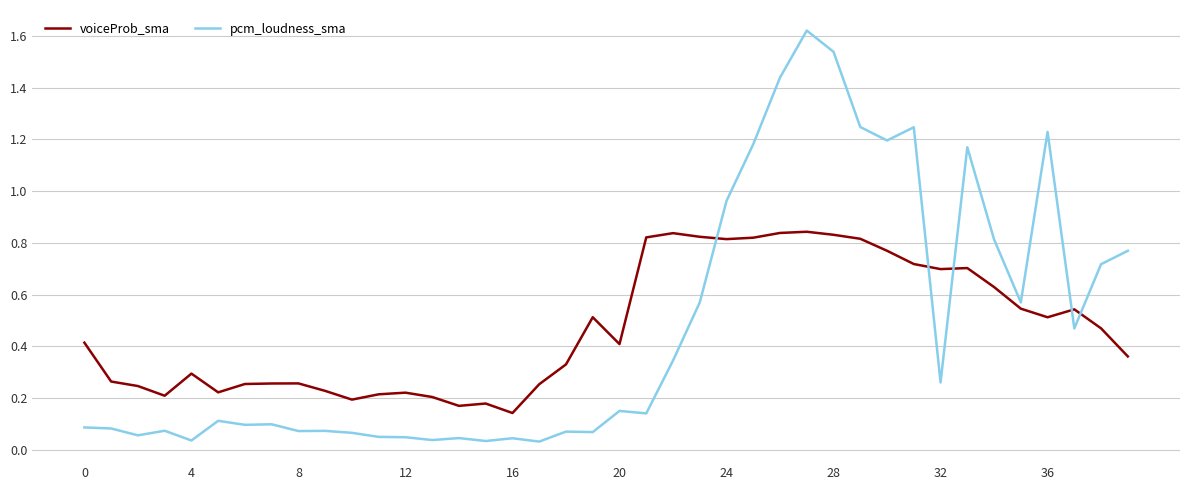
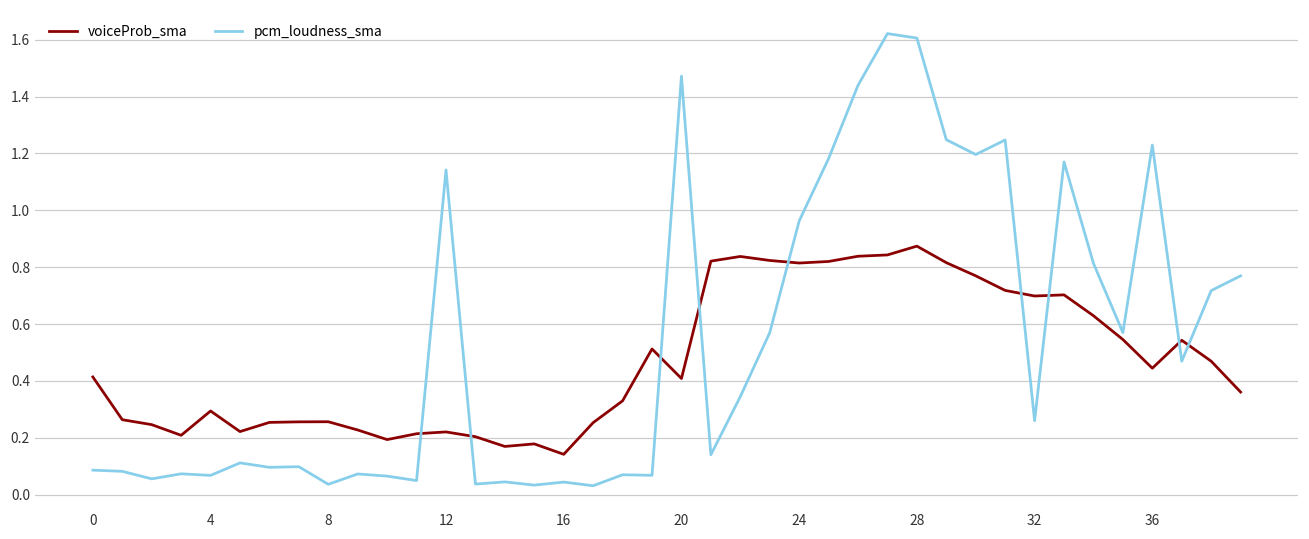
pcm_loudness_sma, 4: 0.04 -> 0.07
pcm_loudness_sma, 8: 0.07 -> 0.04
pcm_loudness_sma, 12: 0.05 -> 1.14
pcm_loudness_sma, 20: 0.15 -> 1.47
voiceProb_sma, 28: 0.83 -> 0.87
pcm_loudness_sma, 28: 1.54 -> 1.61
voiceProb_sma, 36: 0.51 -> 0.44
